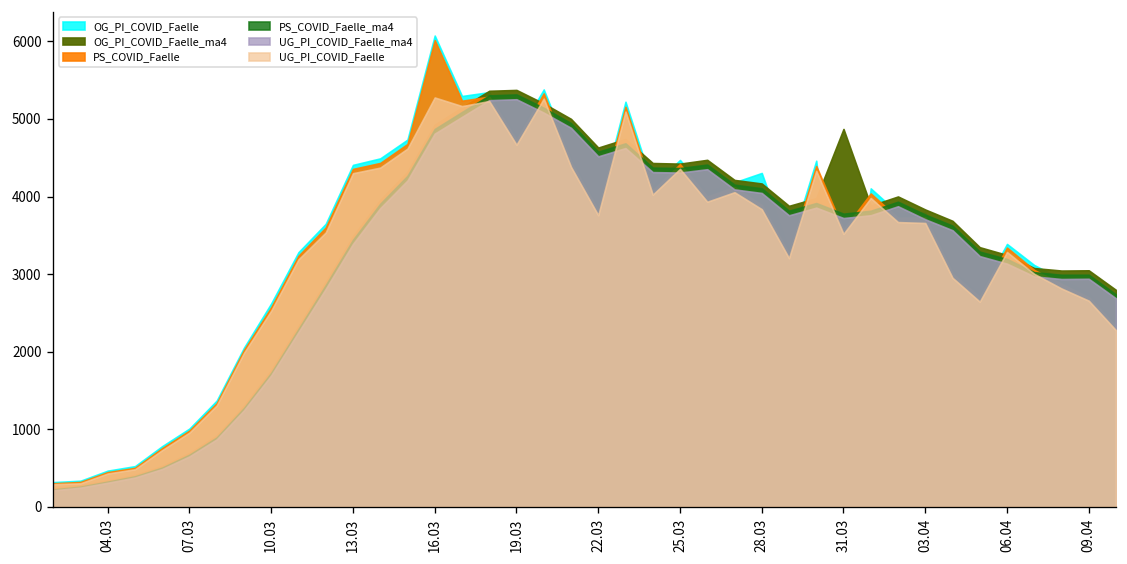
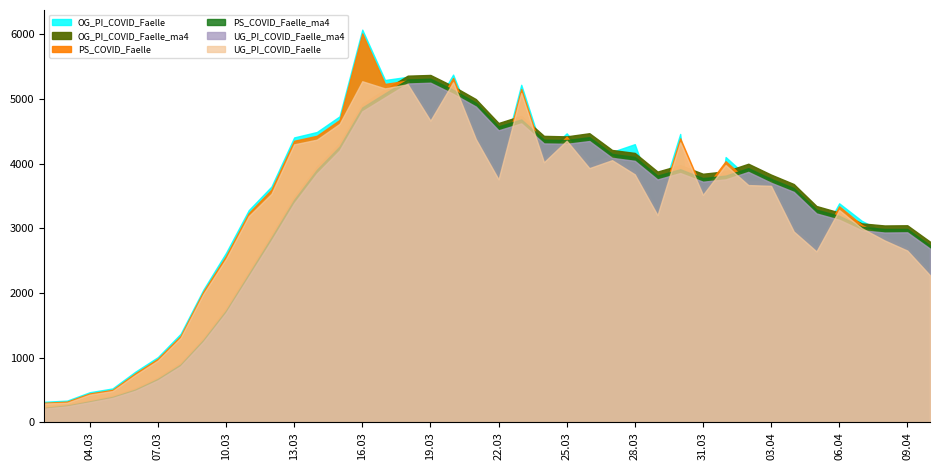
OG_PI_COVID_Faelle_ma4, 31.03: 4900 -> 3800
